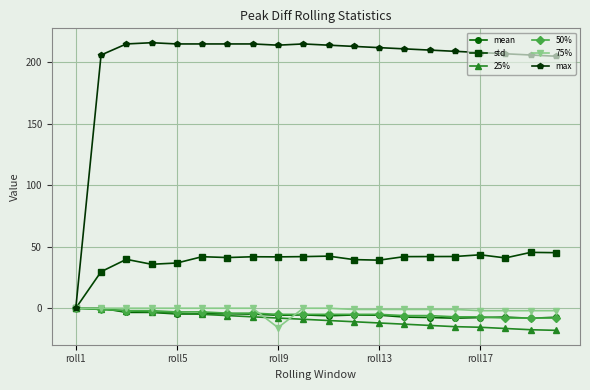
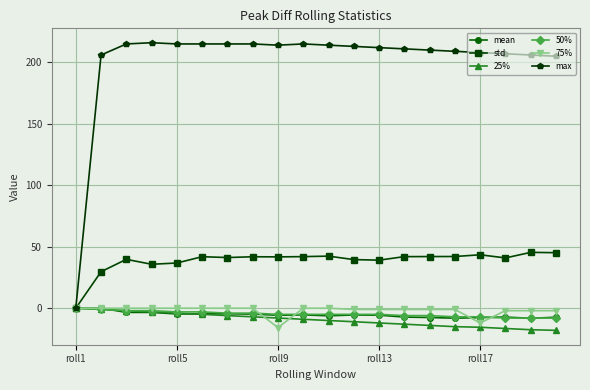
75%, roll17: -2 -> -12
